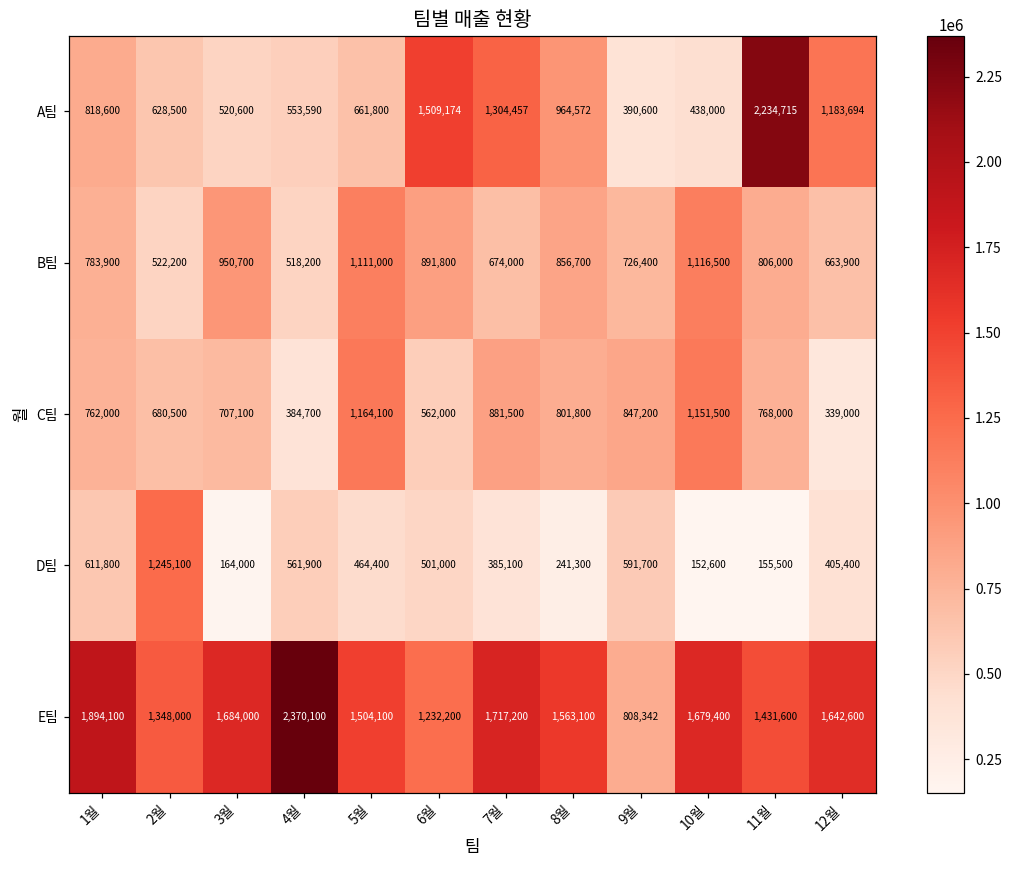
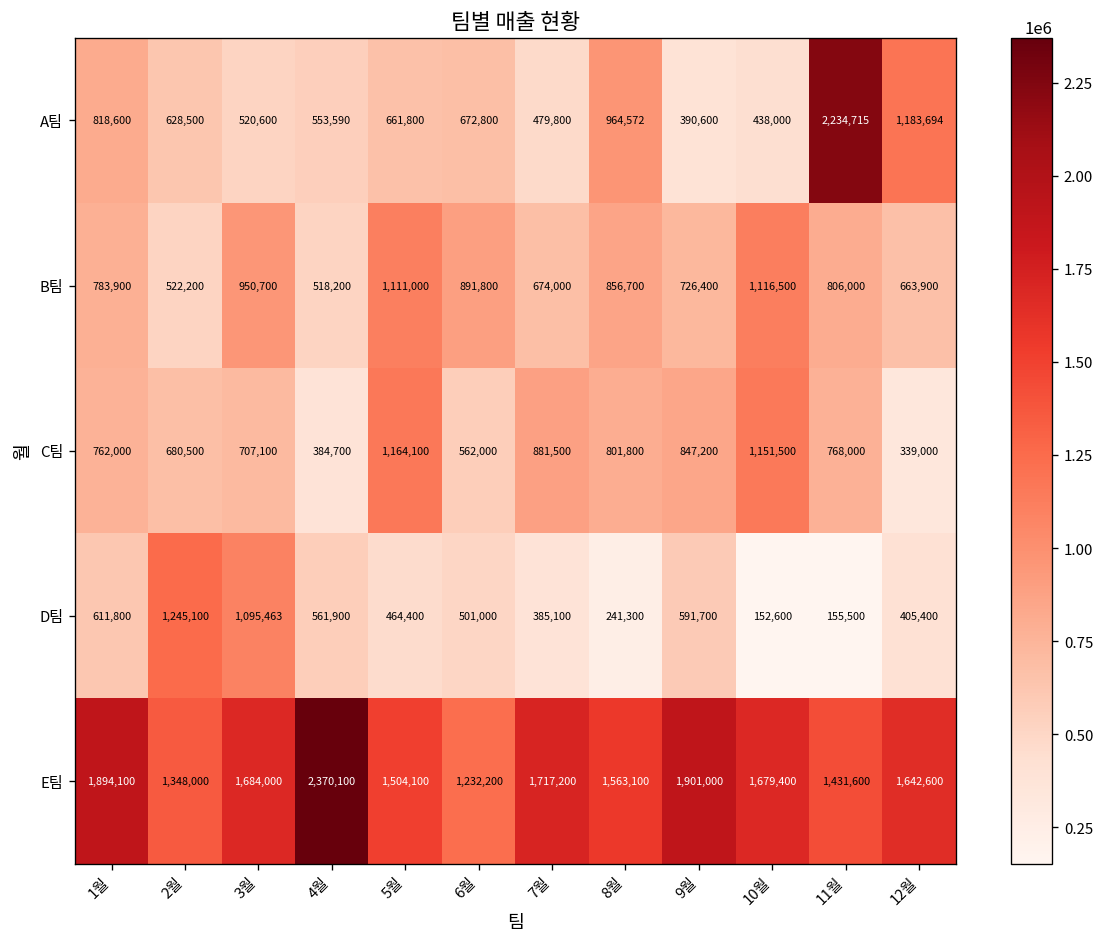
A팀, 6월: 1,509,174 -> 672,800
A팀, 7월: 1,304,457 -> 479,800
D팀, 3월: 164,000 -> 1,095,463
E팀, 9월: 808,342 -> 1,901,000
